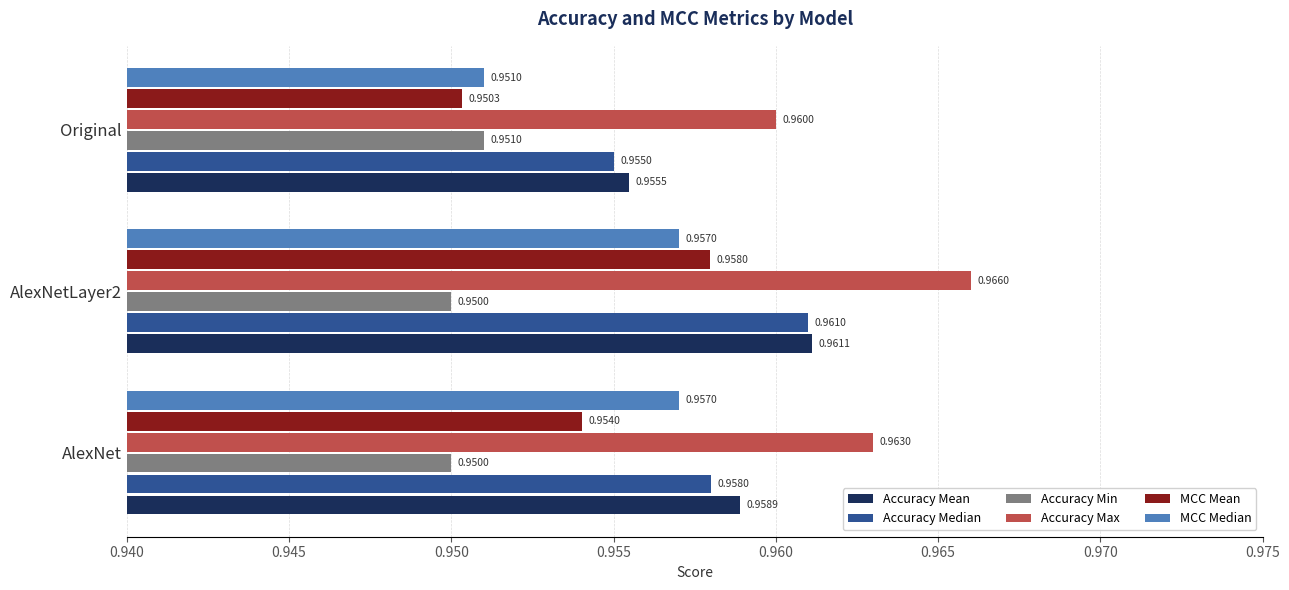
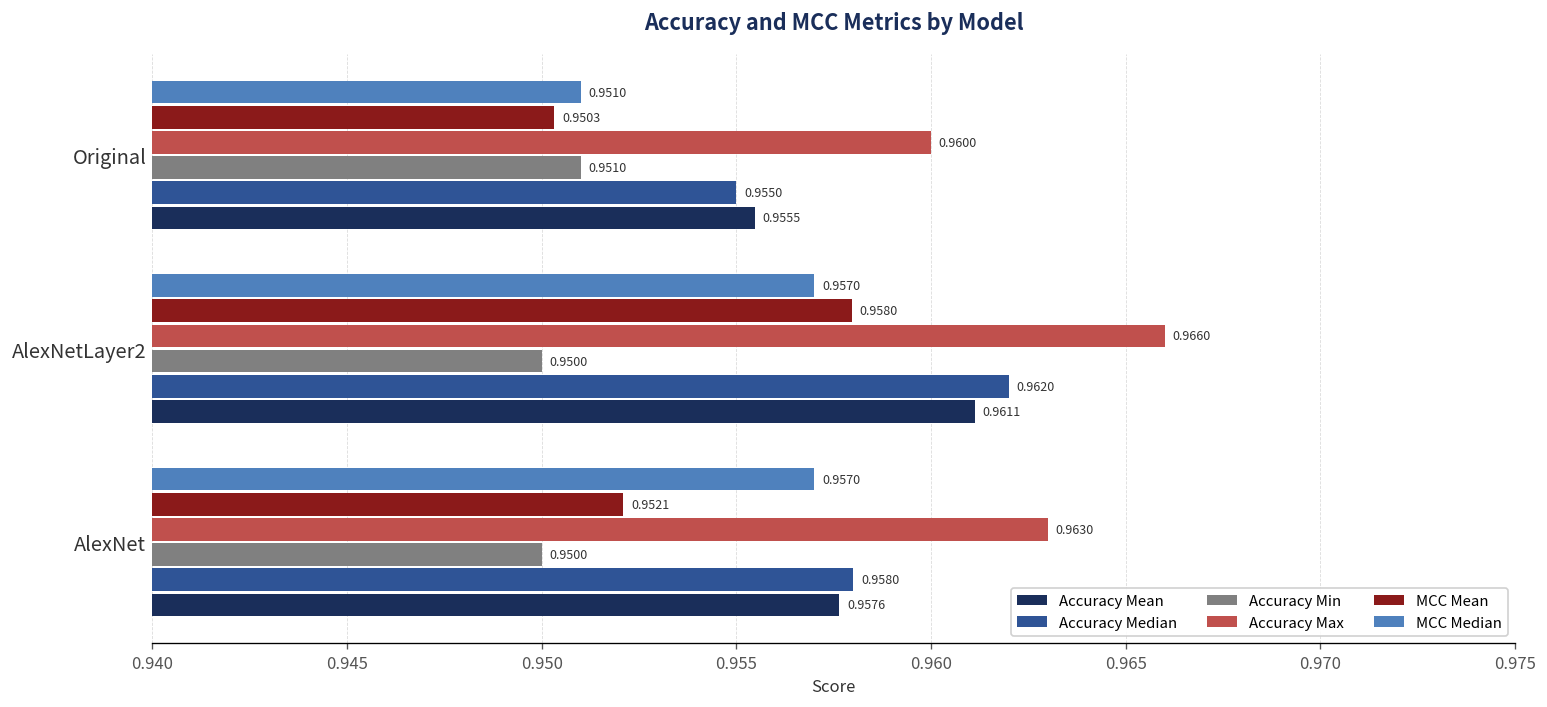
Accuracy Median, AlexNetLayer2: 0.9610 -> 0.9620
MCC Mean, AlexNet: 0.9540 -> 0.9521
Accuracy Mean, AlexNet: 0.9589 -> 0.9576
